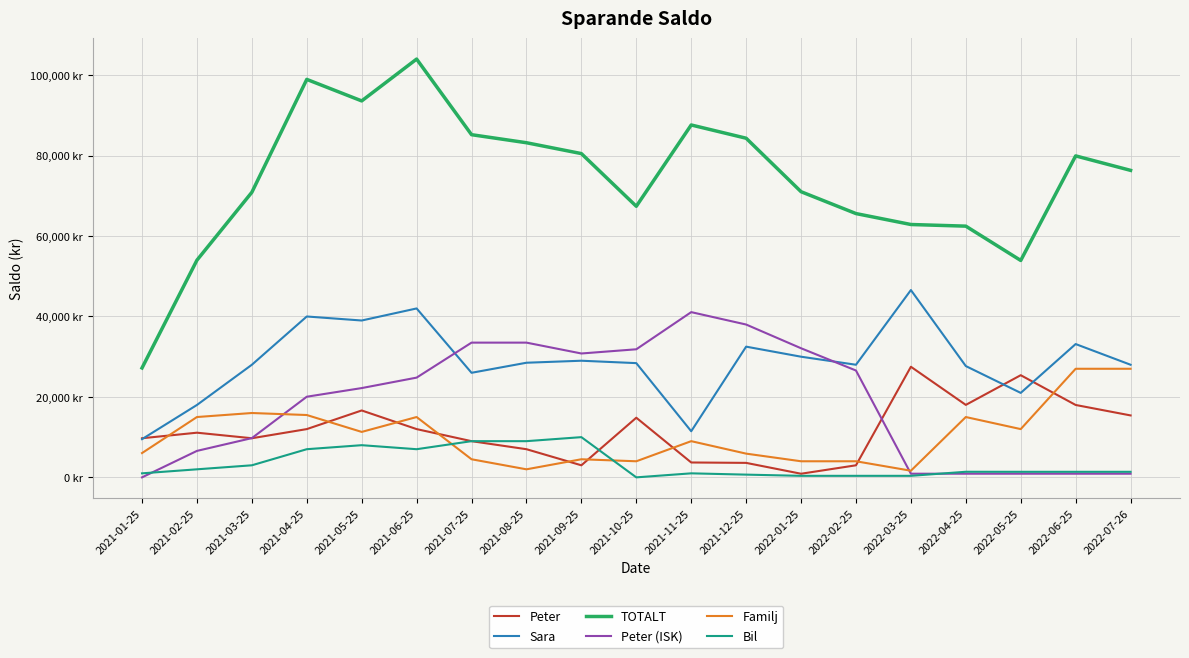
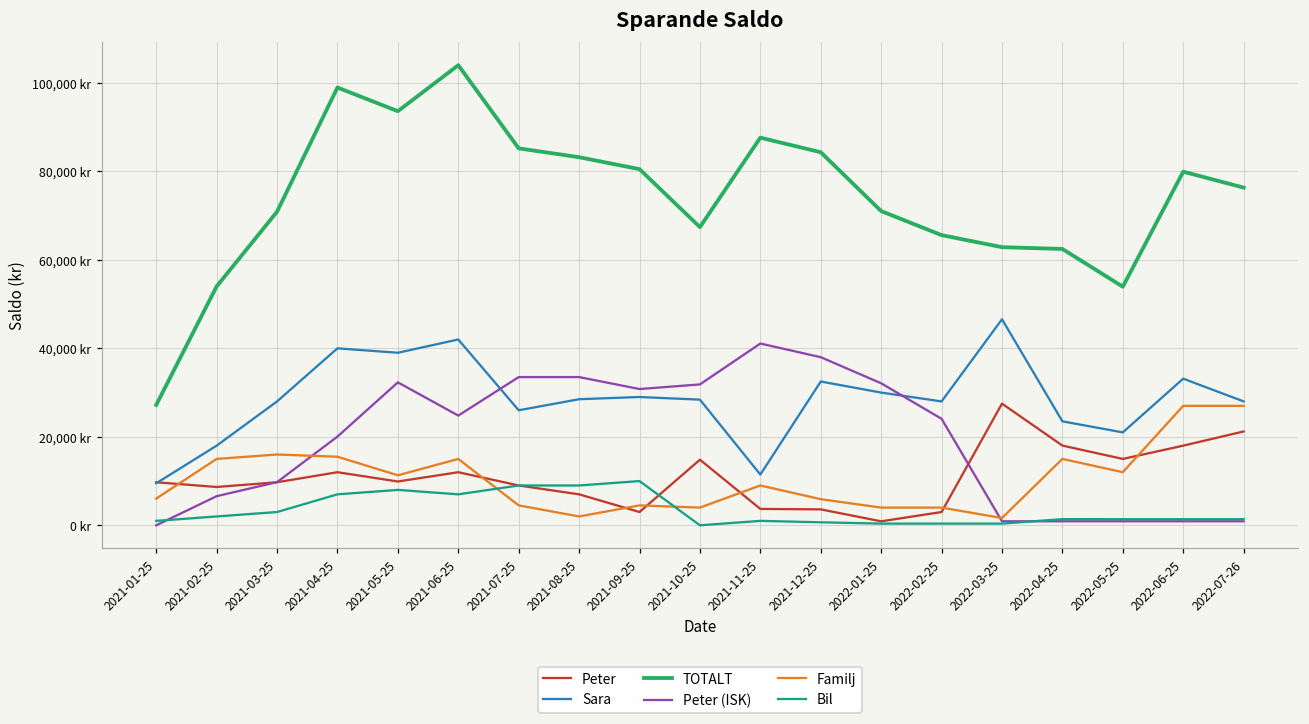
Peter, 2021-02-25: 11,000 kr -> 9,000 kr
Peter, 2021-05-25: 17,000 kr -> 10,000 kr
Peter (ISK), 2021-05-25: 22,000 kr -> 32,000 kr
Peter (ISK), 2022-02-25: 27,000 kr -> 24,000 kr
Sara, 2022-04-25: 28,000 kr -> 24,000 kr
Peter, 2022-05-25: 25,000 kr -> 15,000 kr
Peter, 2022-07-26: 15,000 kr -> 21,000 kr
